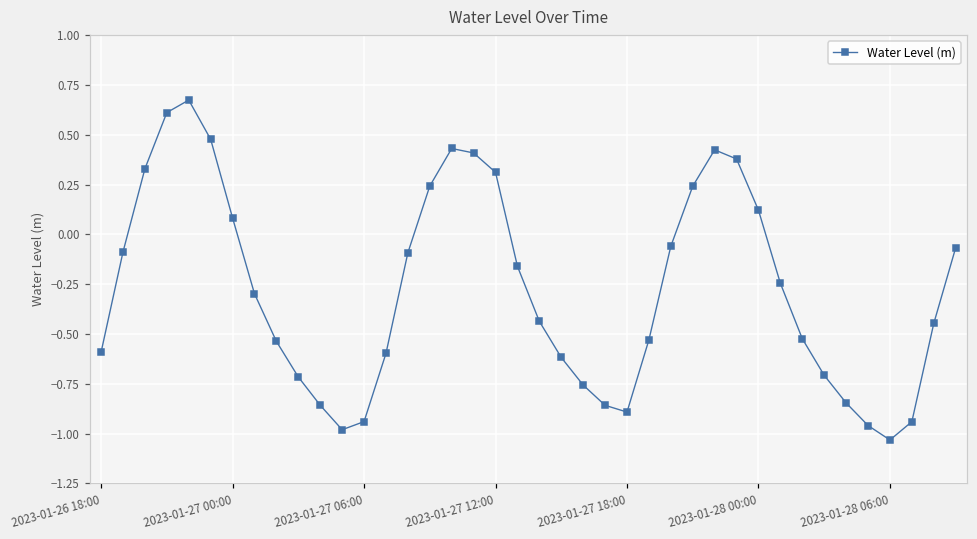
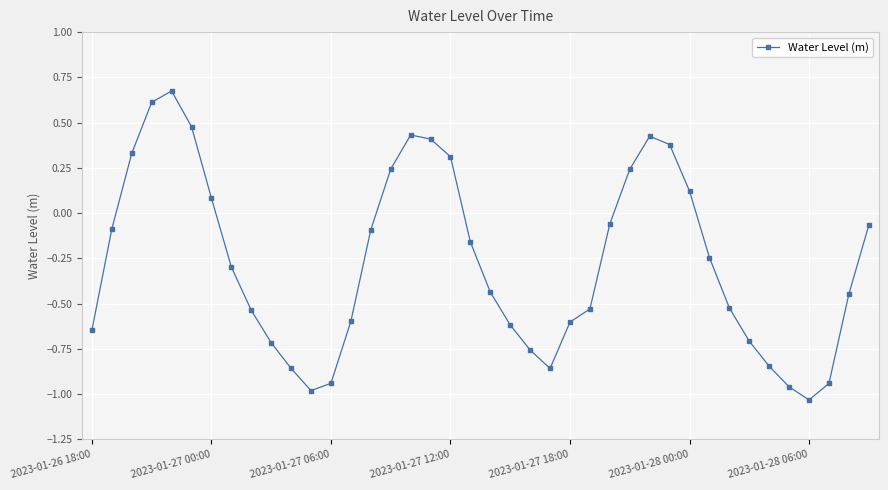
2023-01-26 18:00: -0.59 -> -0.65
2023-01-27 18:00: -0.89 -> -0.60
